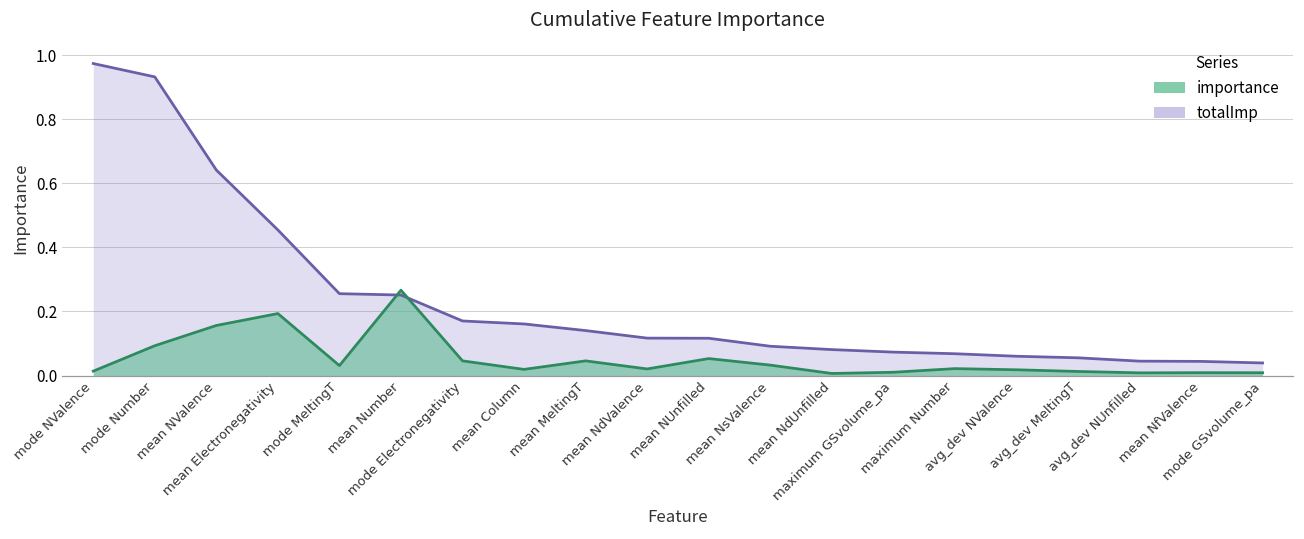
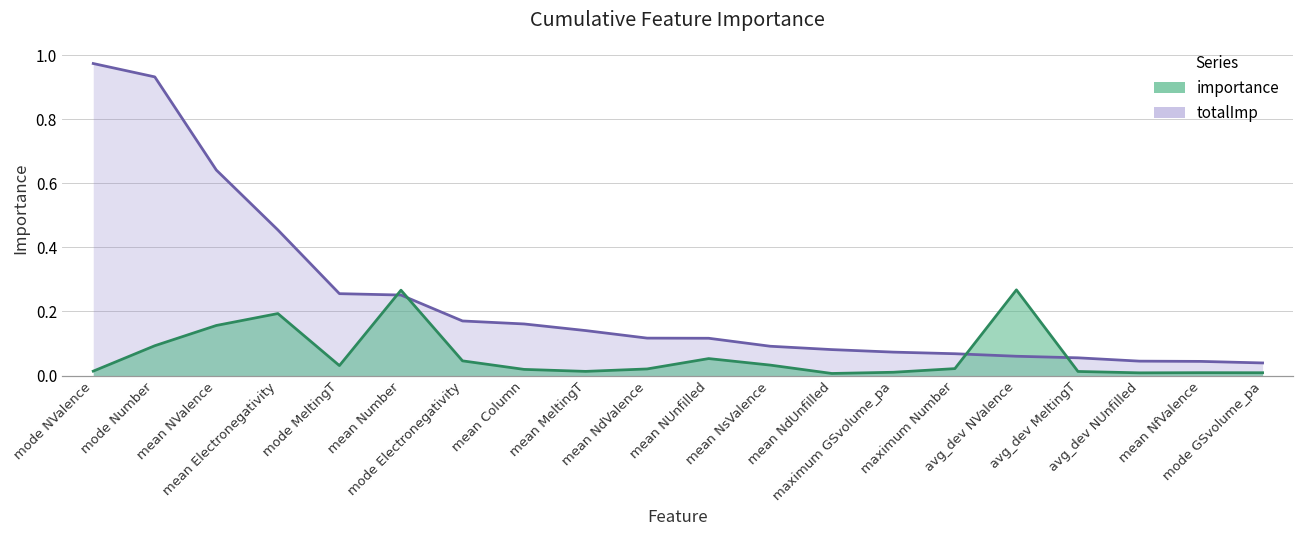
importance, mean MeltingT: 0.05 -> 0.01
importance, avg_dev NValence: 0.02 -> 0.27
